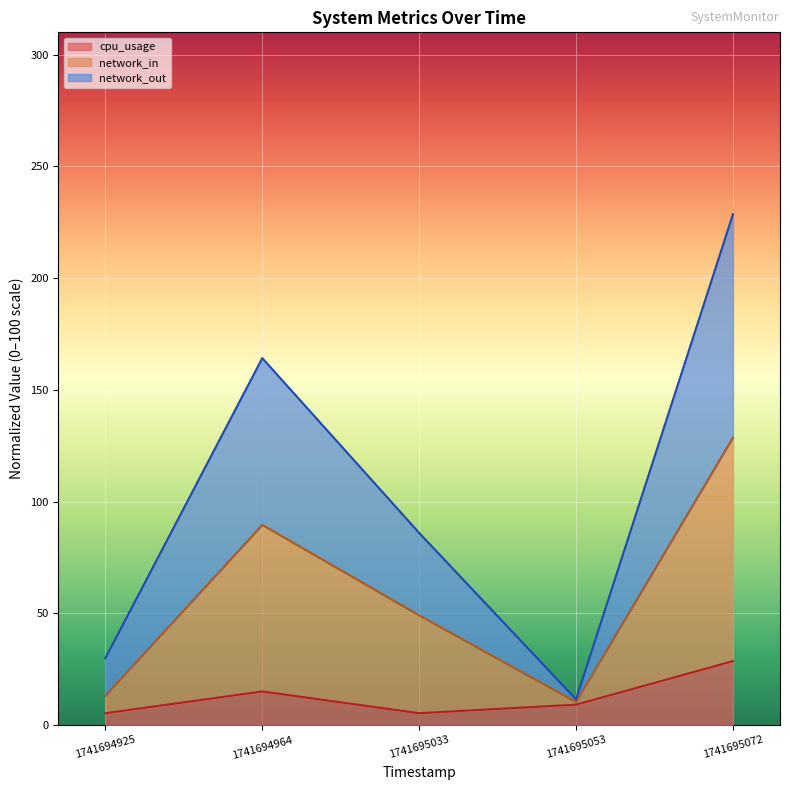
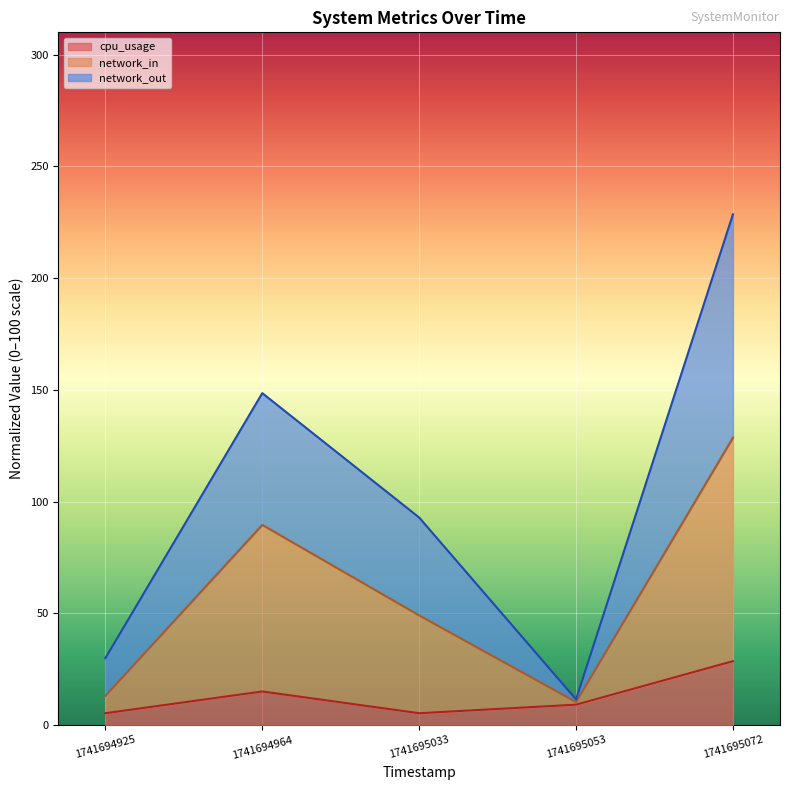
network_out, 1741694964: 75 -> 59
network_out, 1741695033: 37 -> 44
